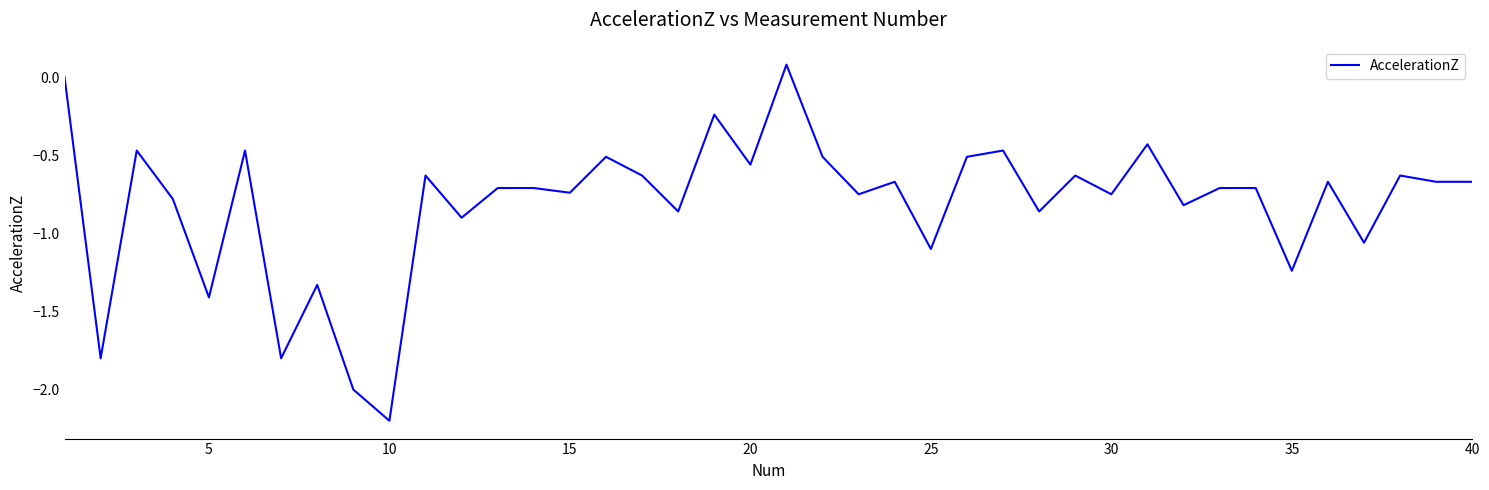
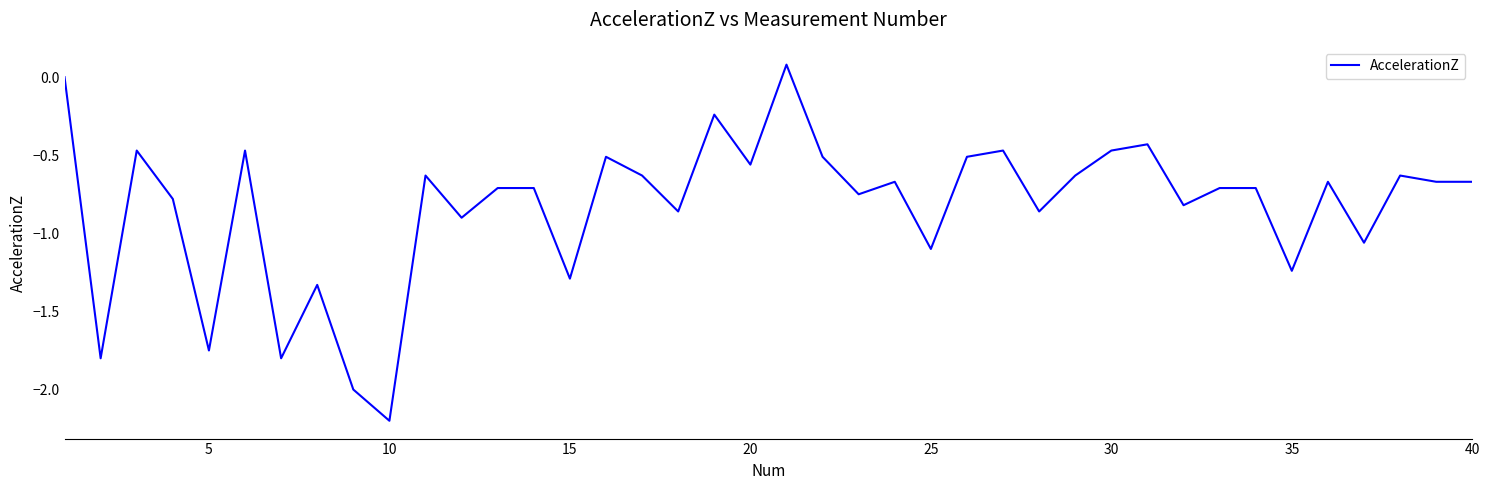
5: -1.41 -> -1.75
15: -0.74 -> -1.29
30: -0.75 -> -0.47
